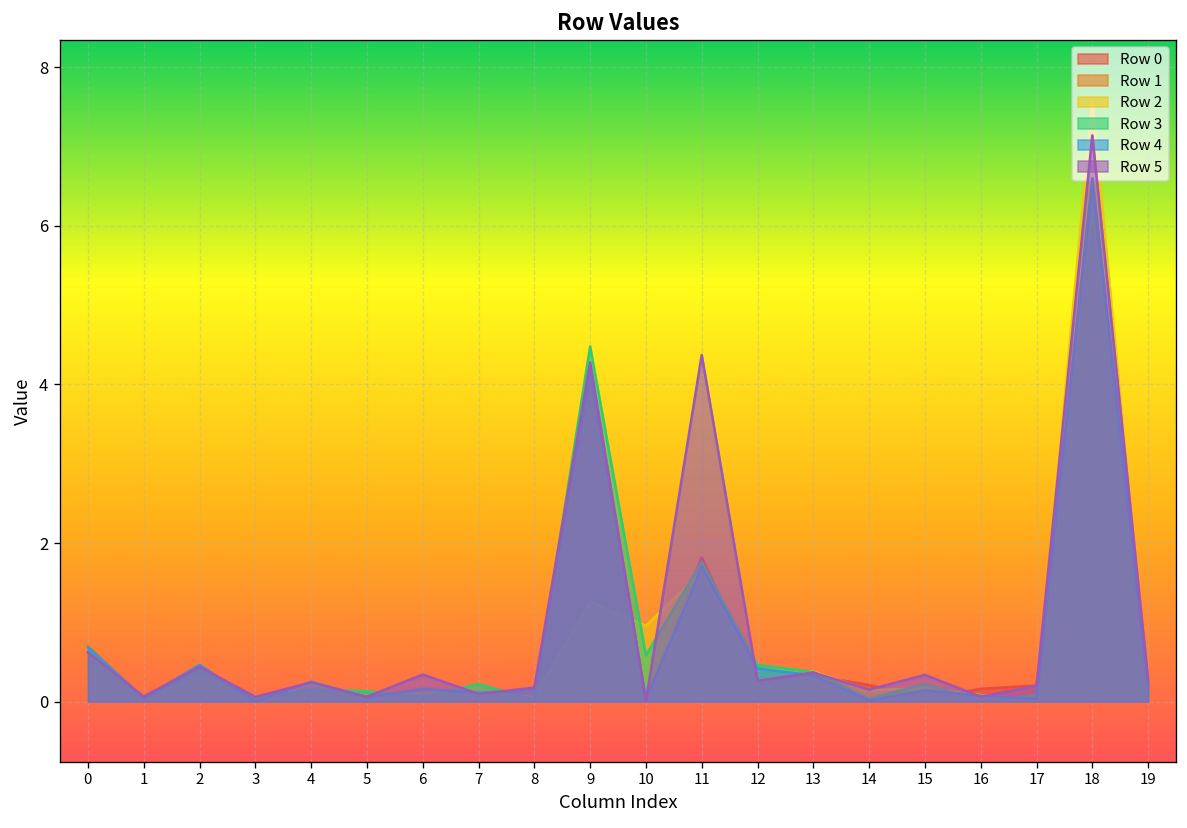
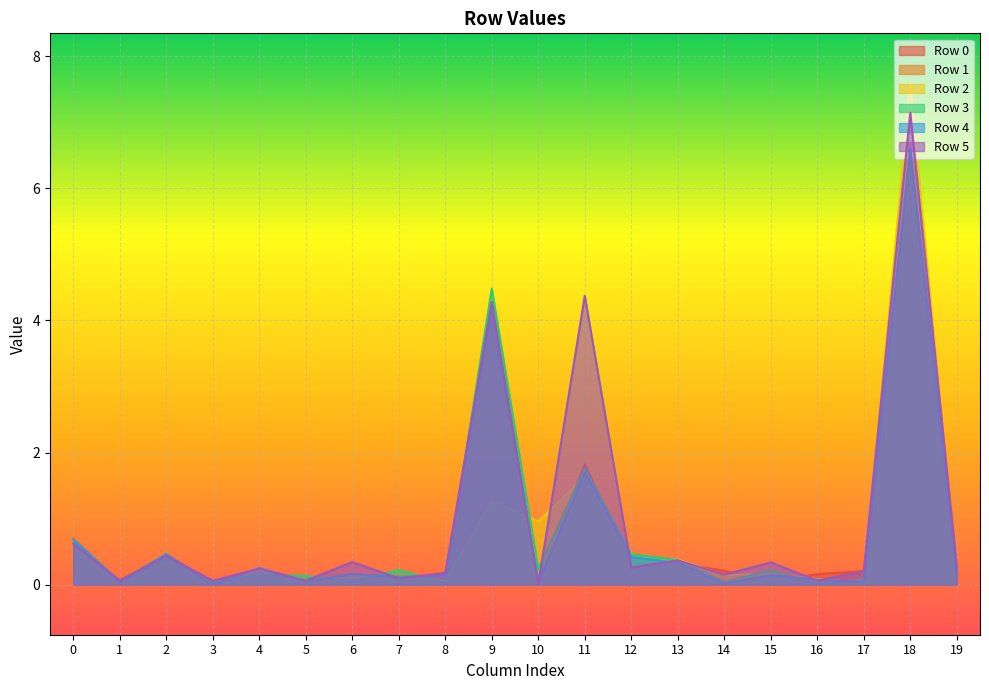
Row 3, 10: 0.6 -> 0.2
